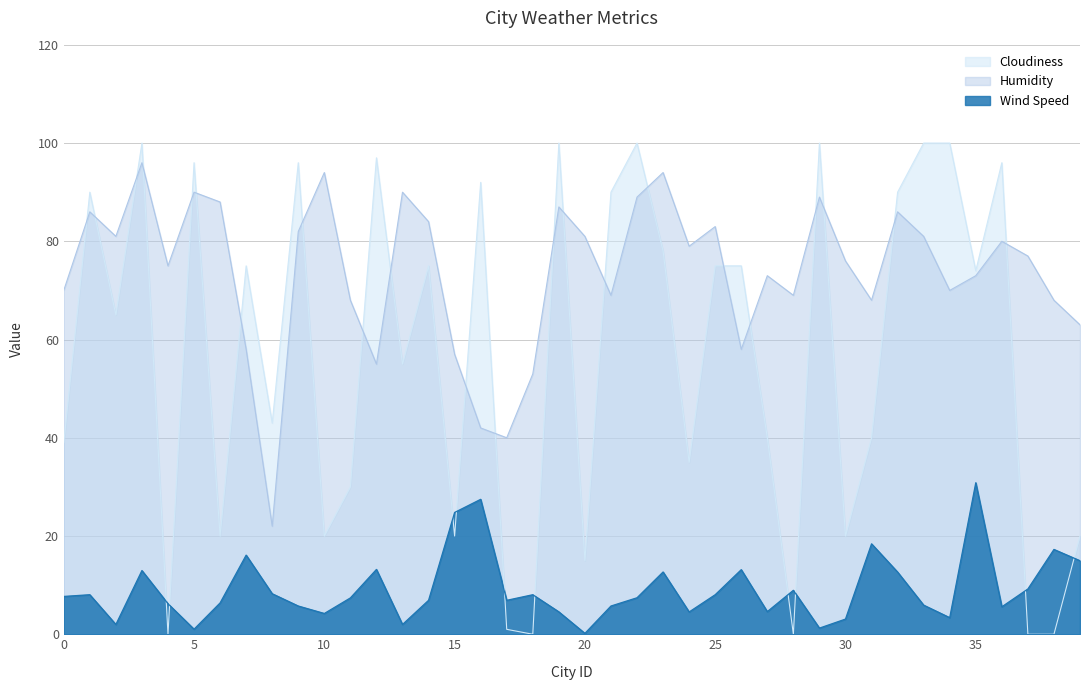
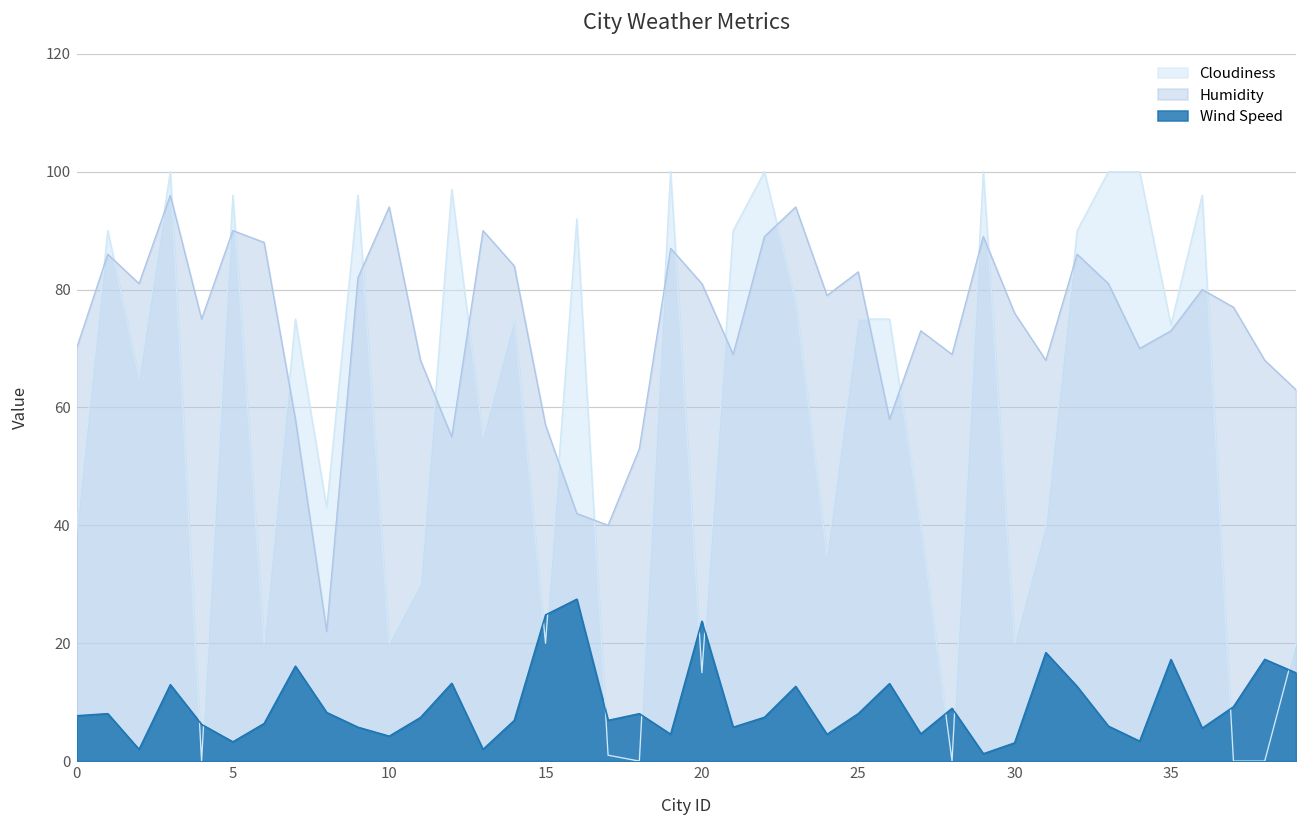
Wind Speed, 5: 1 -> 3
Wind Speed, 20: 0 -> 24
Wind Speed, 35: 31 -> 17
